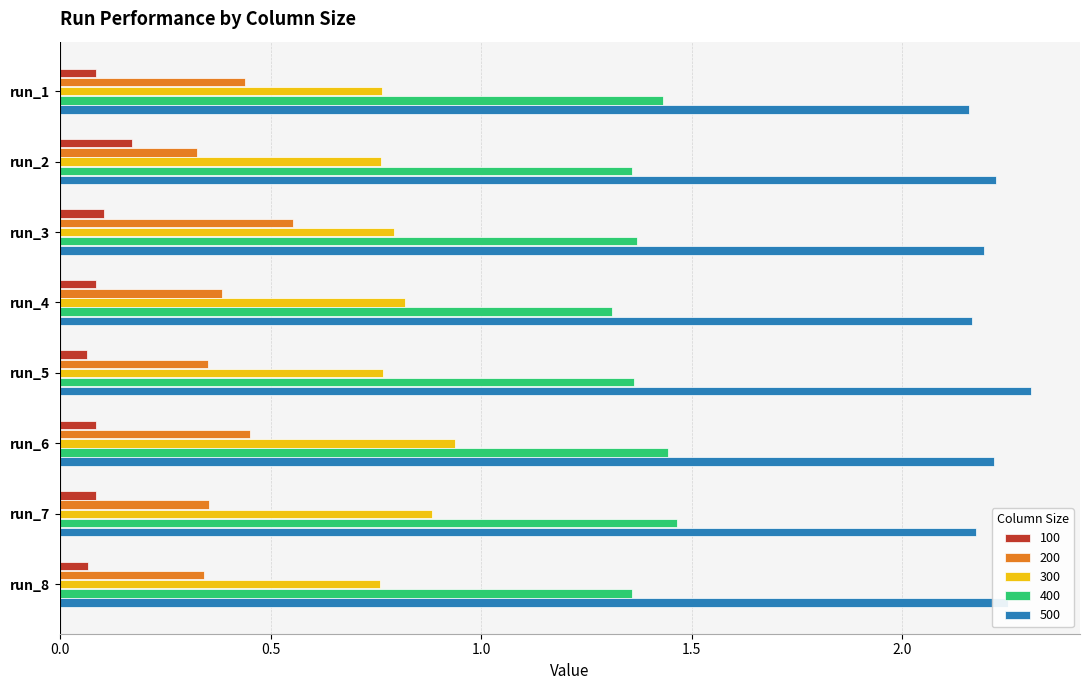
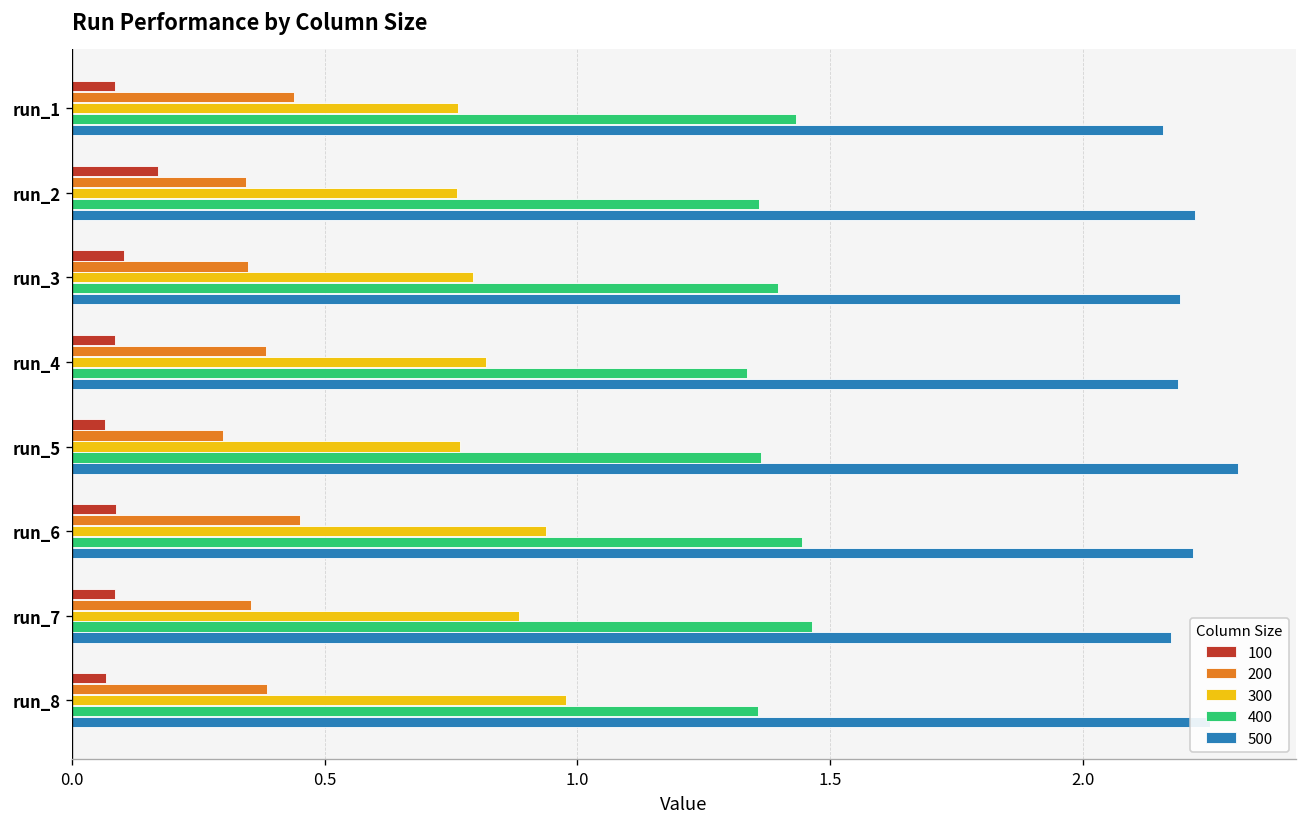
200, run_2: 0.32 -> 0.35
200, run_3: 0.55 -> 0.35
400, run_3: 1.37 -> 1.40
400, run_4: 1.31 -> 1.34
500, run_4: 2.17 -> 2.19
200, run_5: 0.35 -> 0.30
200, run_8: 0.34 -> 0.39
300, run_8: 0.76 -> 0.98
